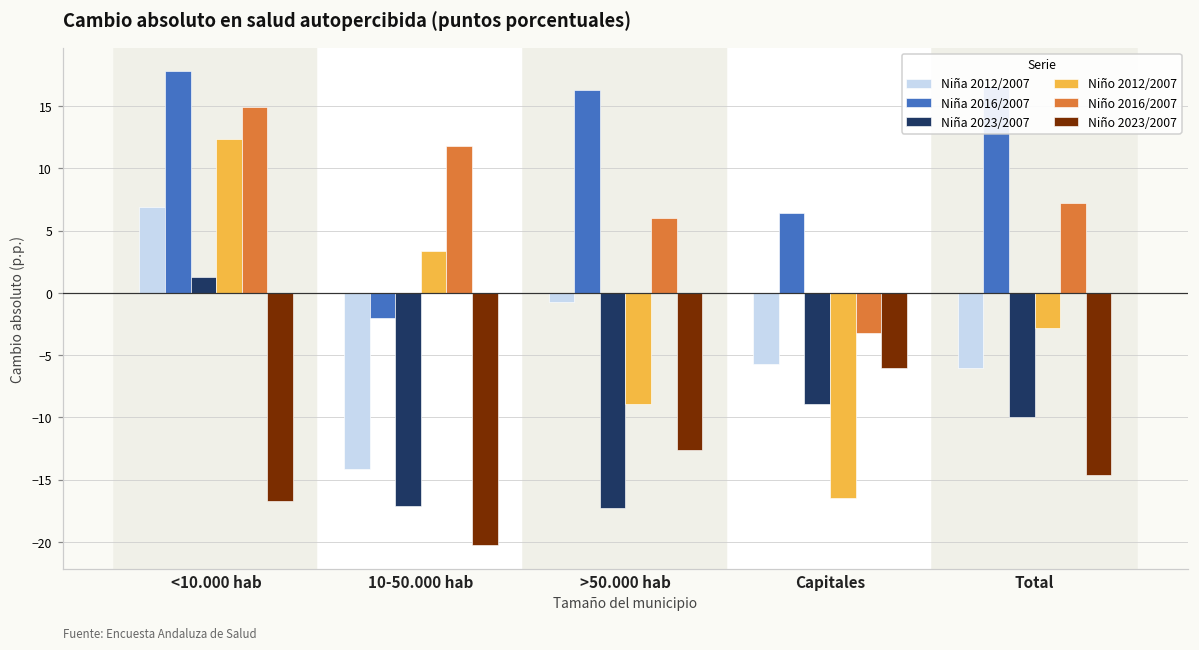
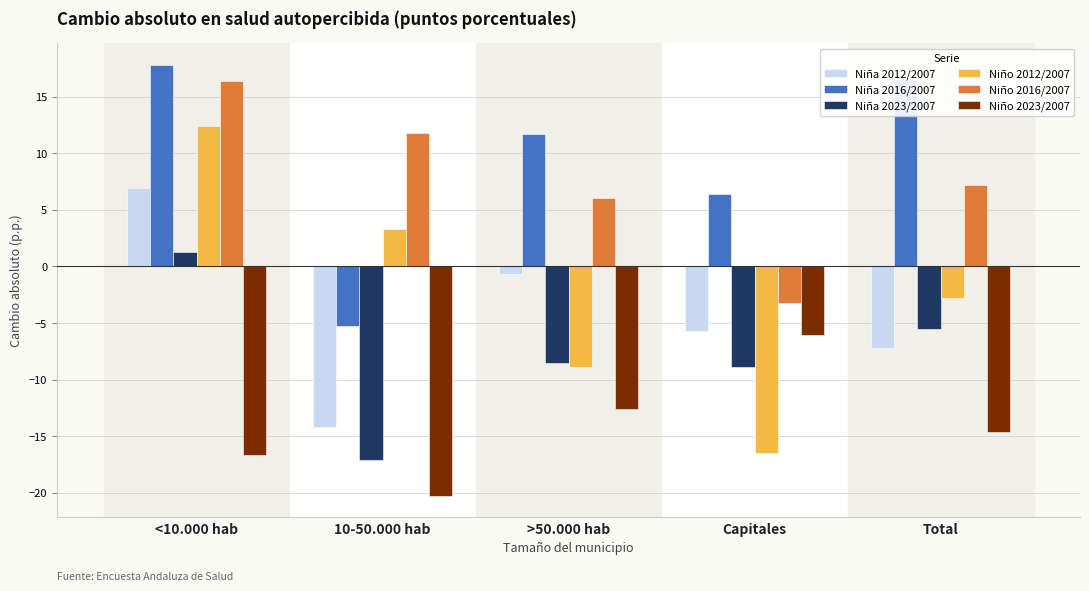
Niño 2016/2007, <10.000 hab: 14.9 -> 16.4
Niña 2016/2007, 10-50.000 hab: -2.0 -> -5.3
Niña 2016/2007, >50.000 hab: 16.3 -> 11.7
Niña 2023/2007, >50.000 hab: -17.3 -> -8.6
Niña 2012/2007, Total: -6.0 -> -7.2
Niña 2023/2007, Total: -10.0 -> -5.5
